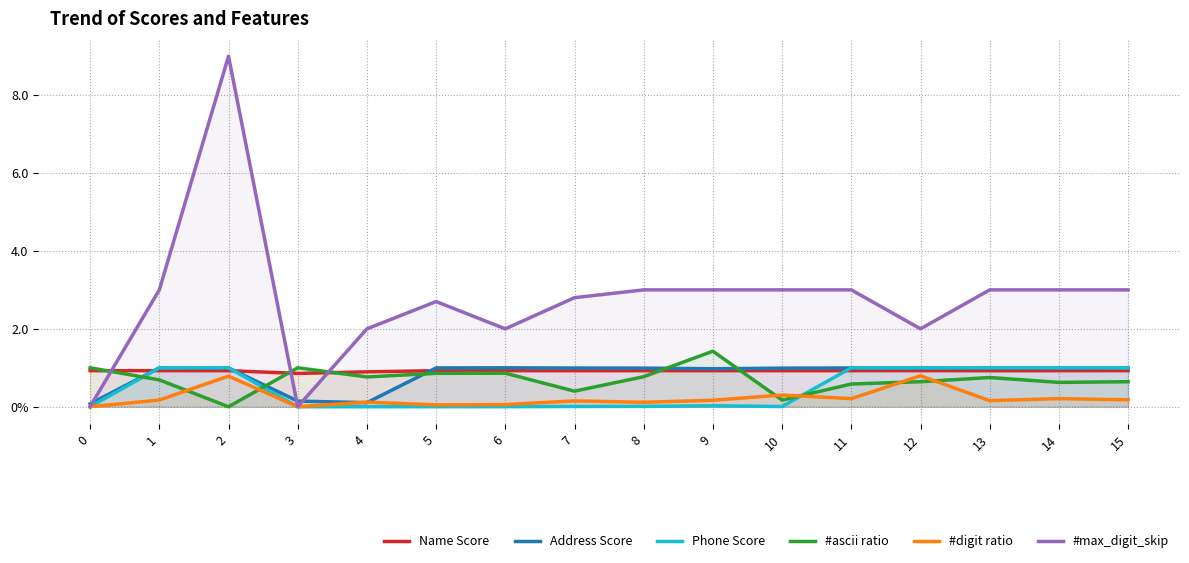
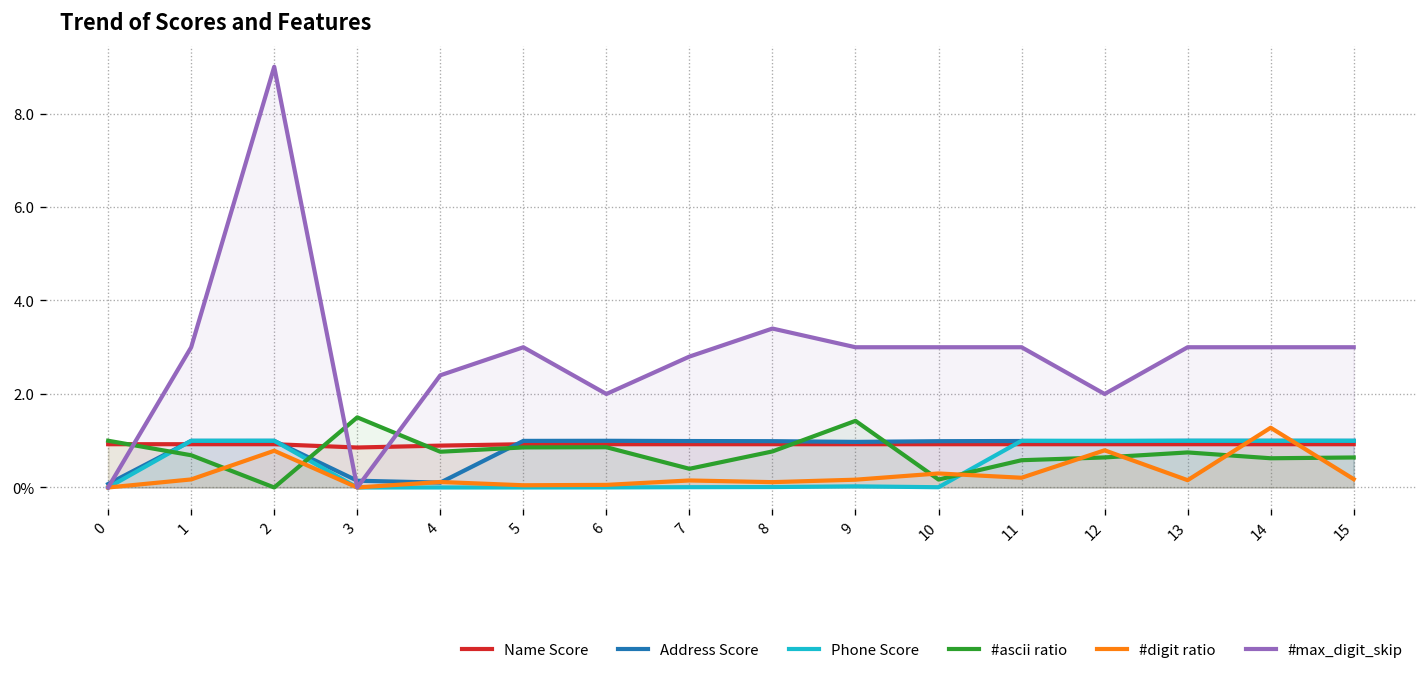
#ascii ratio, 3: 1.0 -> 1.5
#max_digit_skip, 4: 2.0 -> 2.4
#max_digit_skip, 5: 2.7 -> 3.0
#max_digit_skip, 8: 3.0 -> 3.4
#digit ratio, 14: 0.2 -> 1.3
